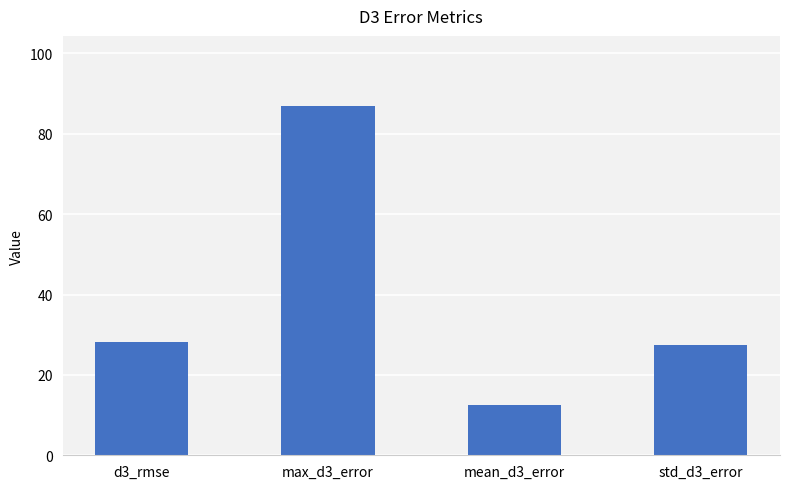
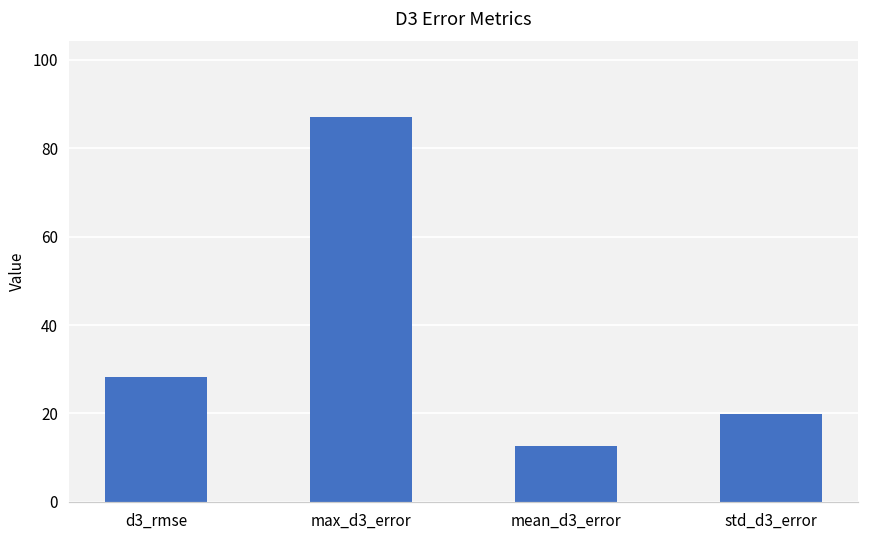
std_d3_error: 28 -> 20
